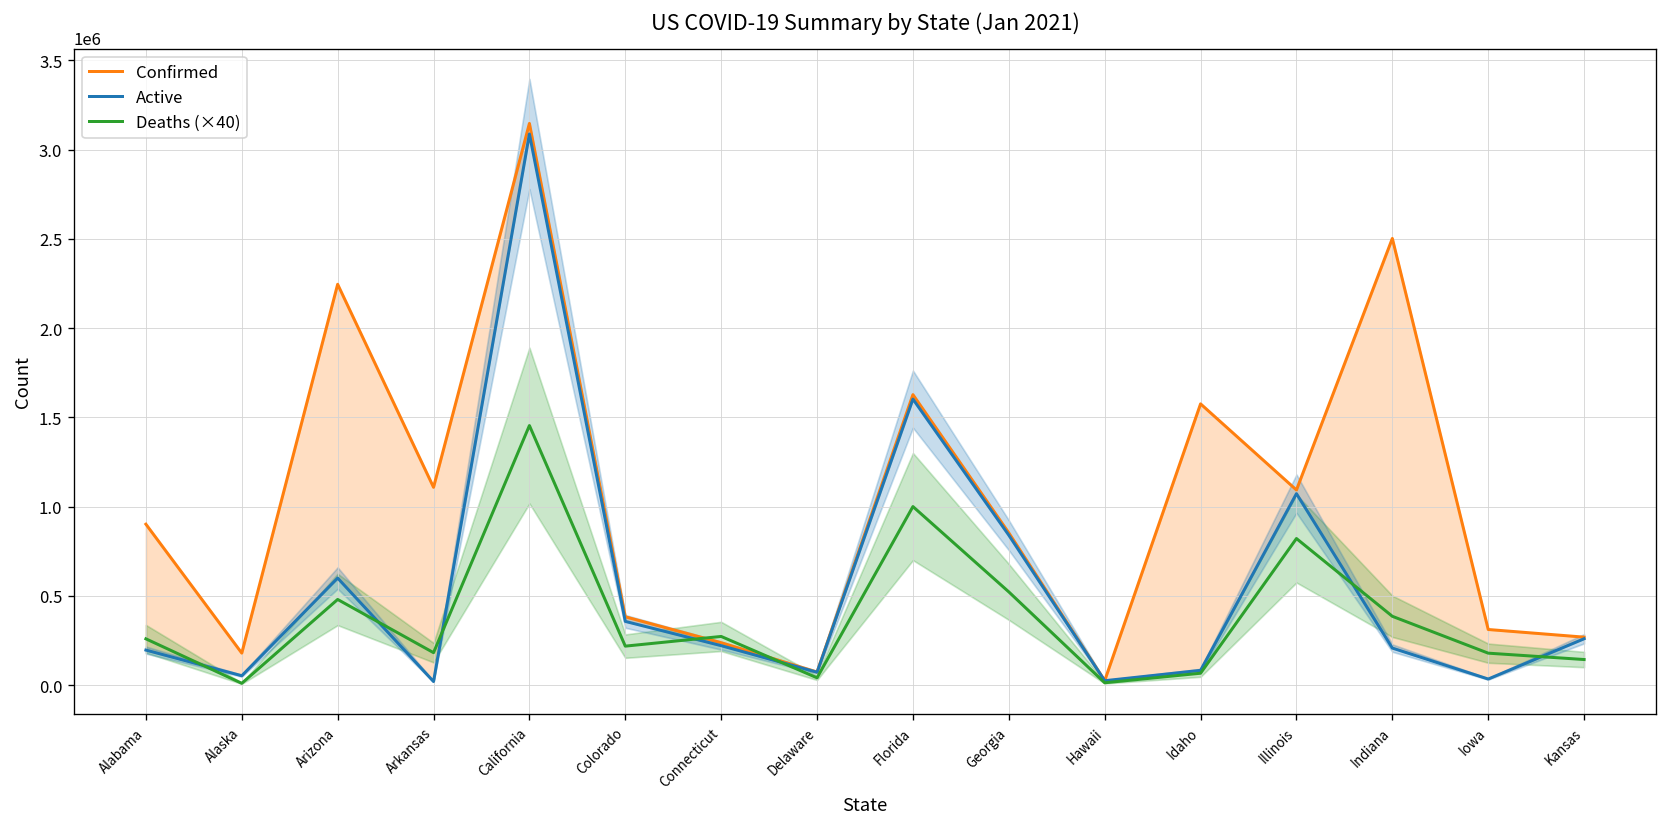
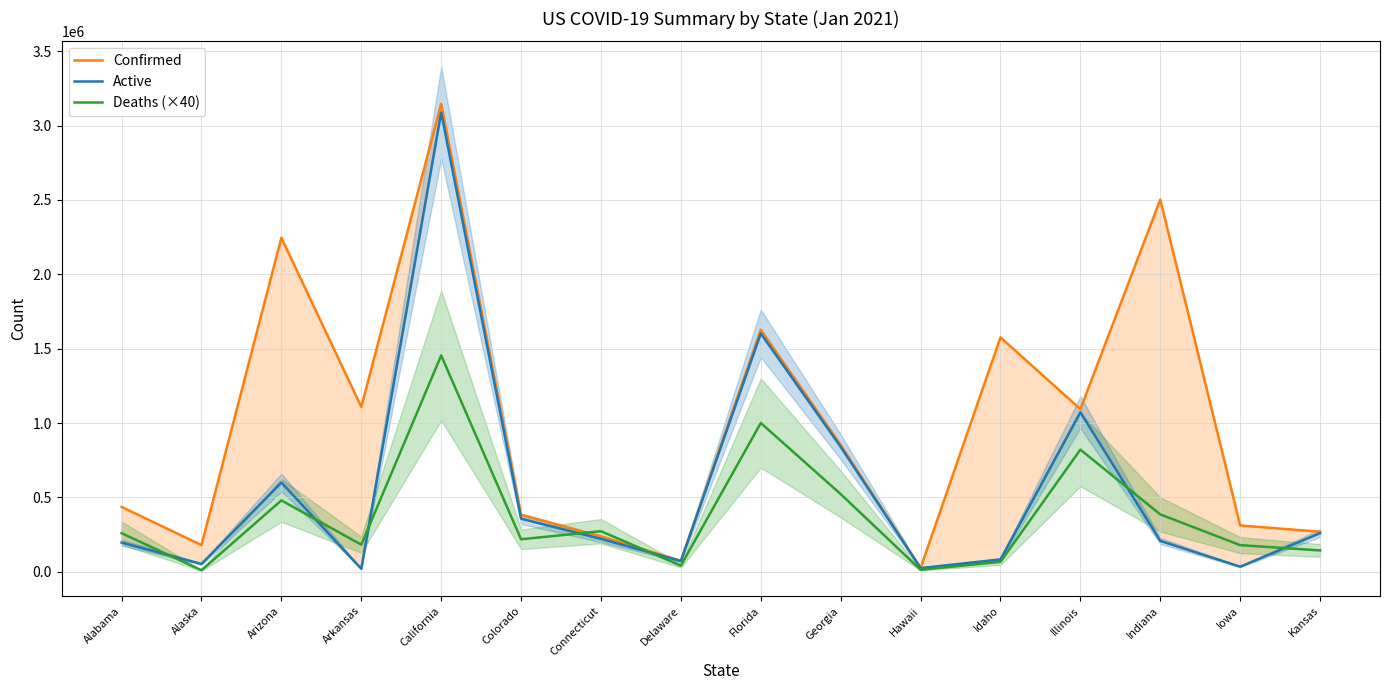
Confirmed, Alabama: 900000 -> 440000
